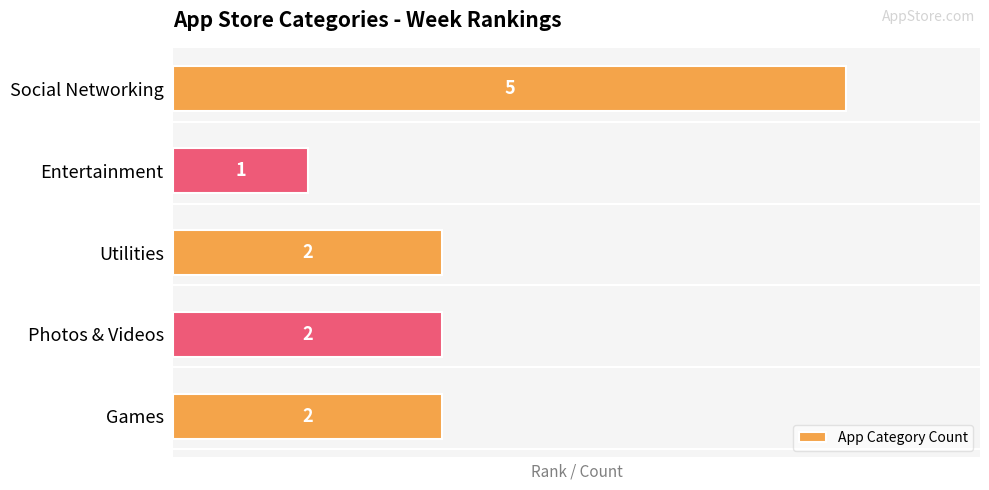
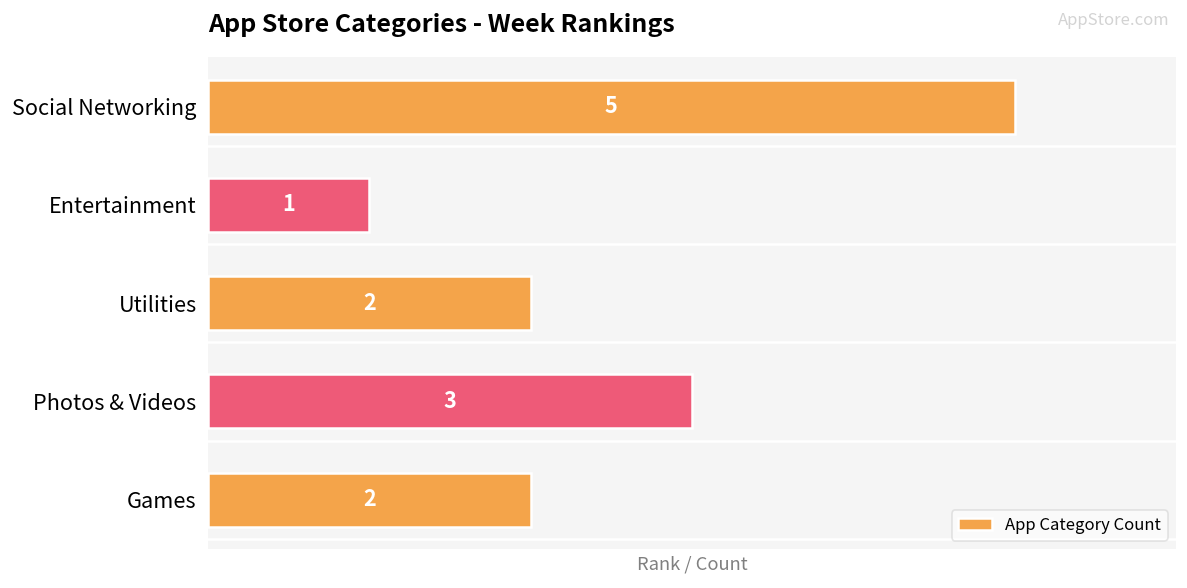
Photos & Videos: 2 -> 3
